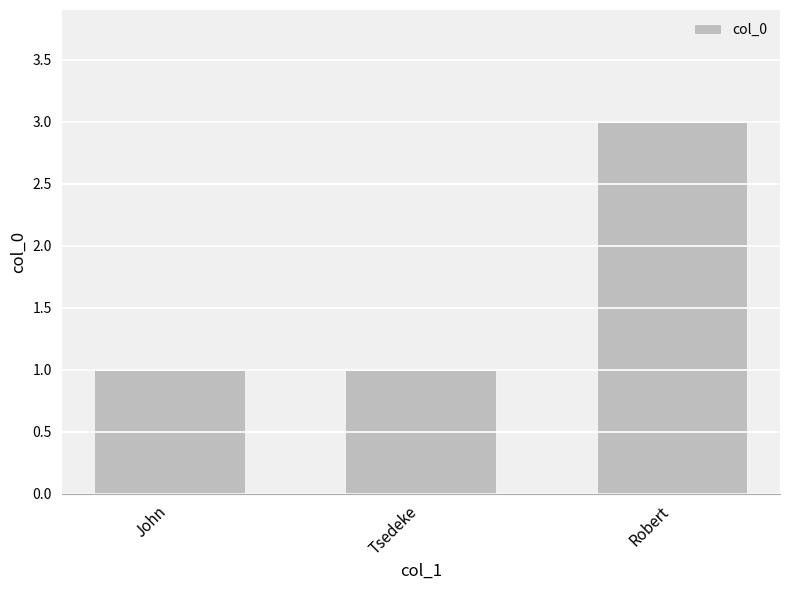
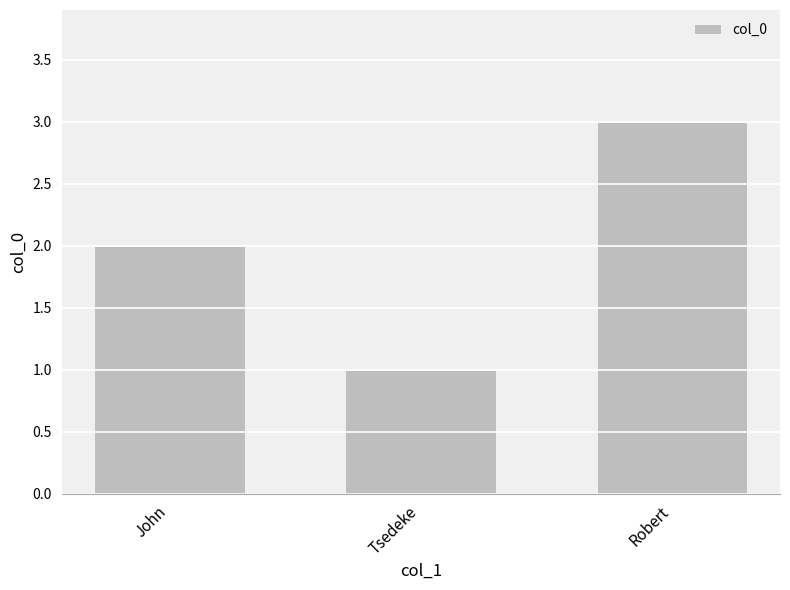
John: 1 -> 2
